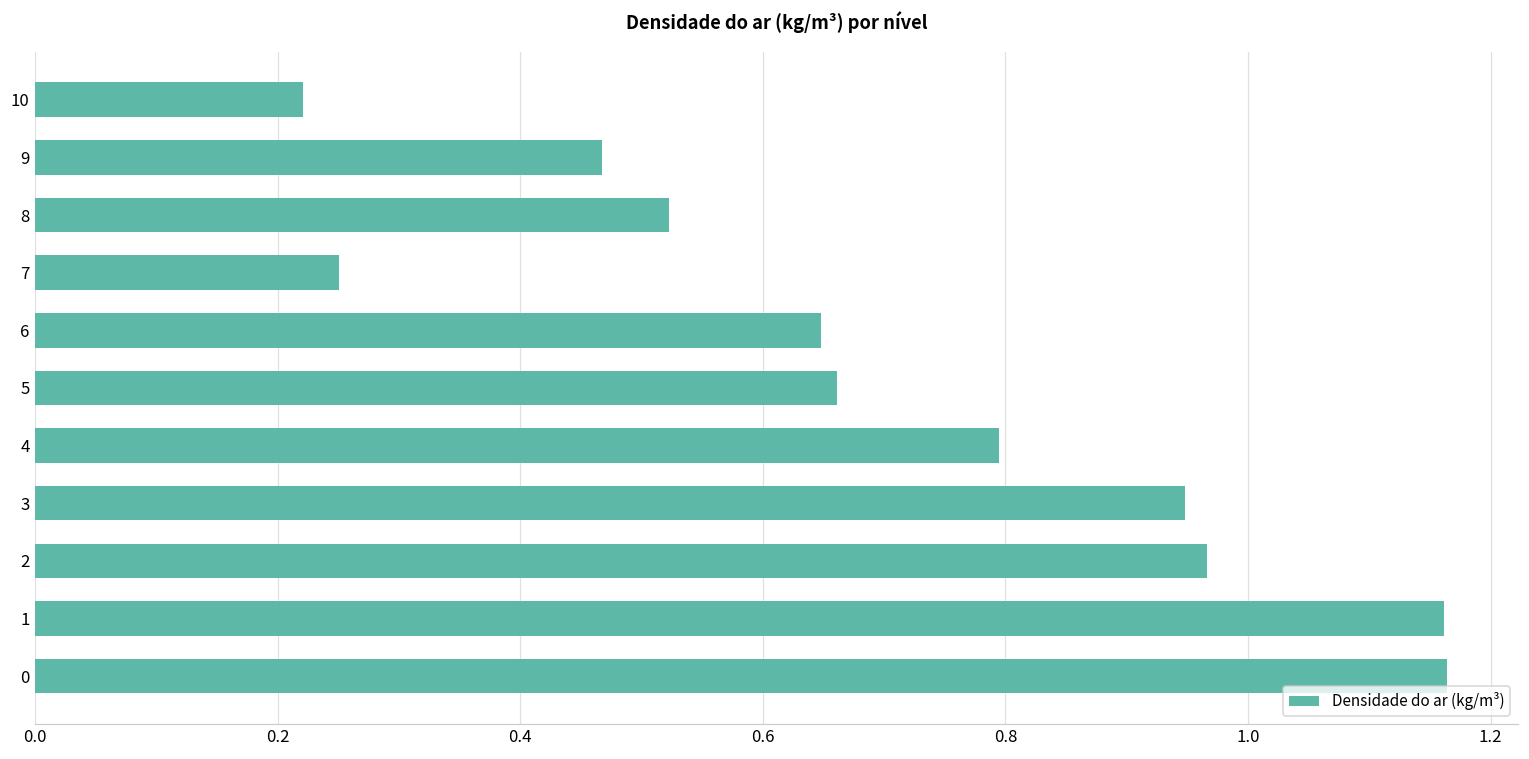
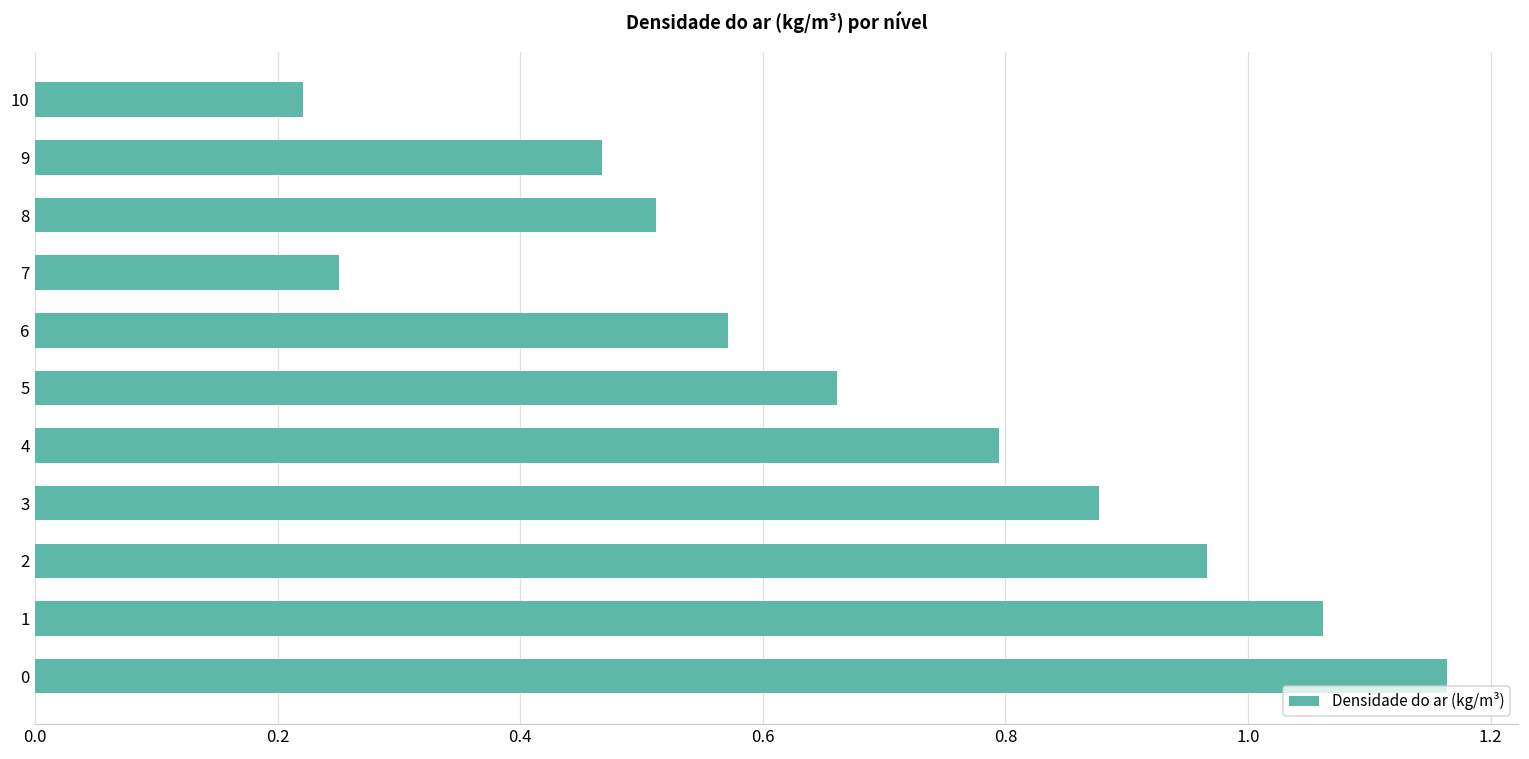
8: 0.522 -> 0.512
6: 0.648 -> 0.571
3: 0.948 -> 0.877
1: 1.162 -> 1.062
